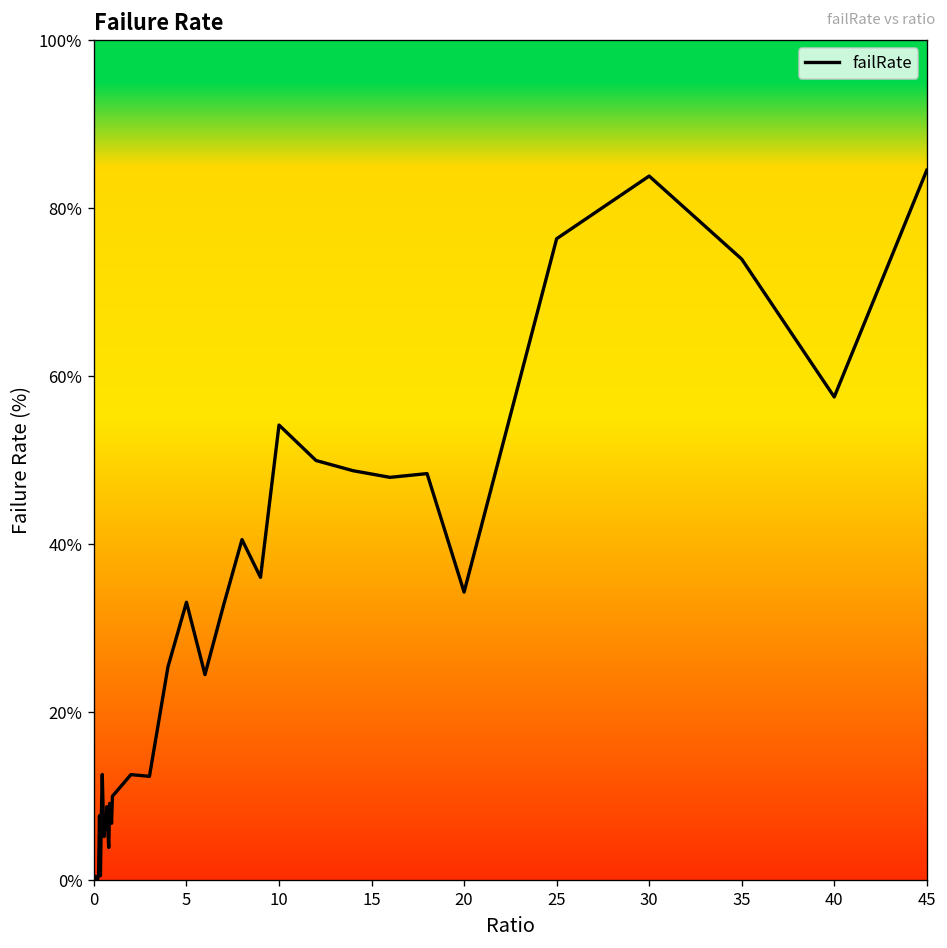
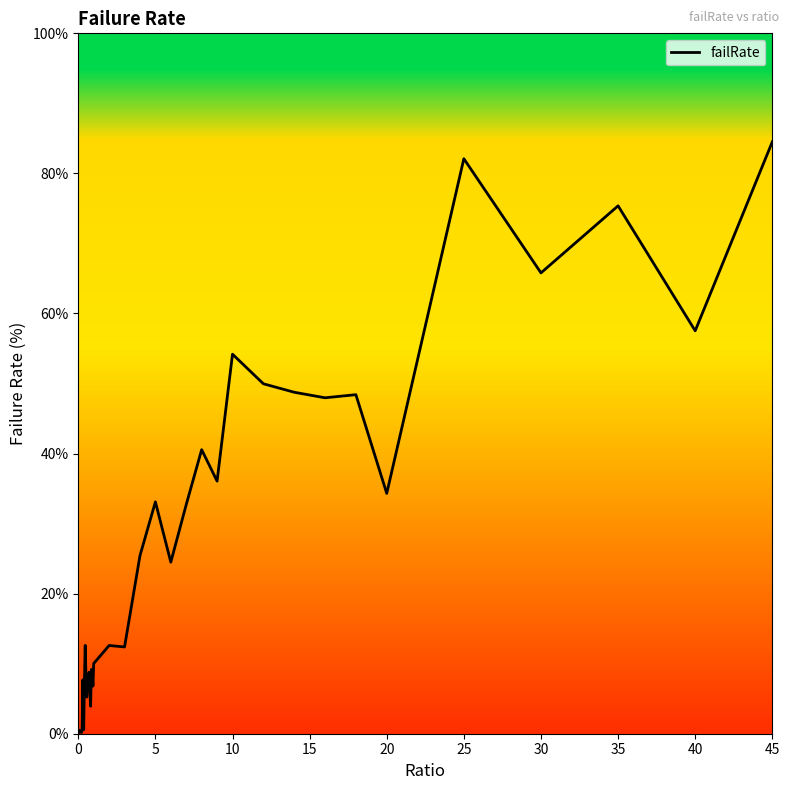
25: 76% -> 82%
30: 84% -> 66%
35: 74% -> 75%
